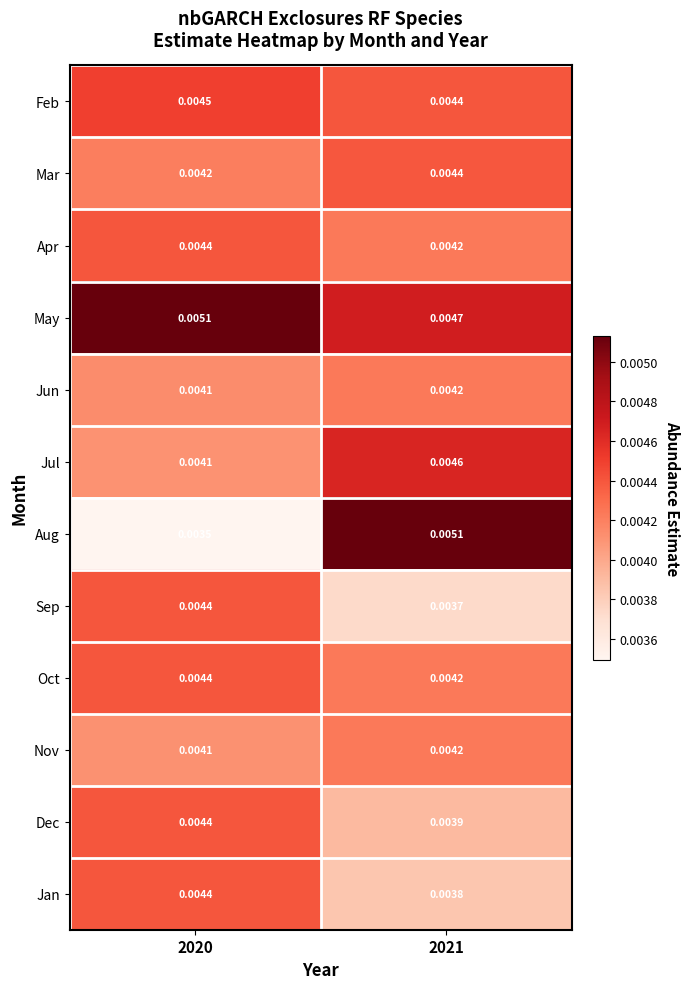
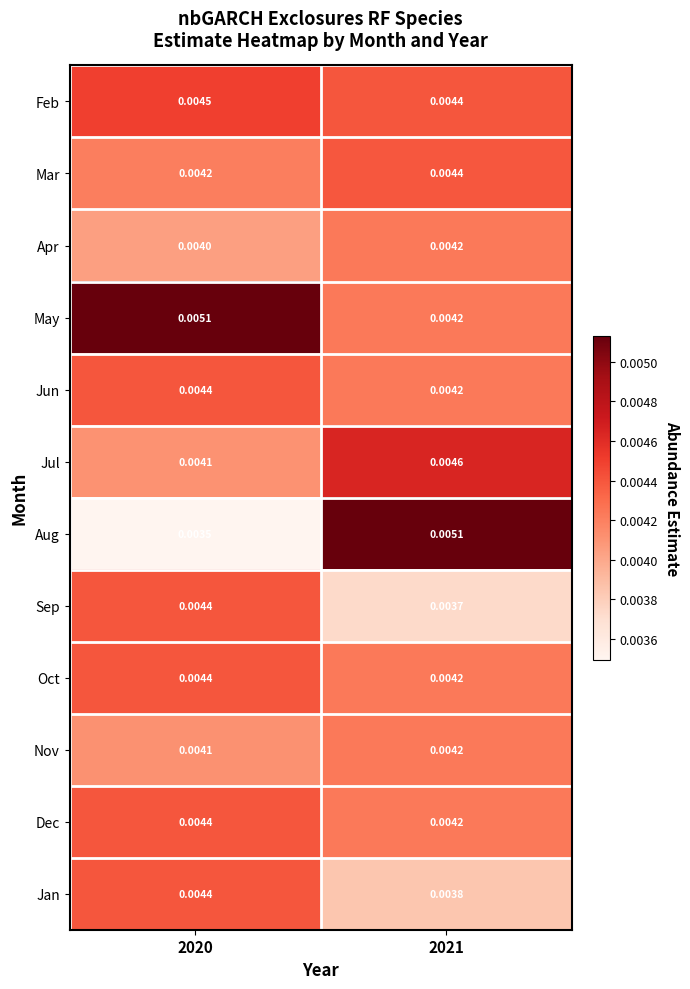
Apr, 2020: 0.0044 -> 0.0040
May, 2021: 0.0047 -> 0.0042
Jun, 2020: 0.0041 -> 0.0044
Dec, 2021: 0.0039 -> 0.0042
